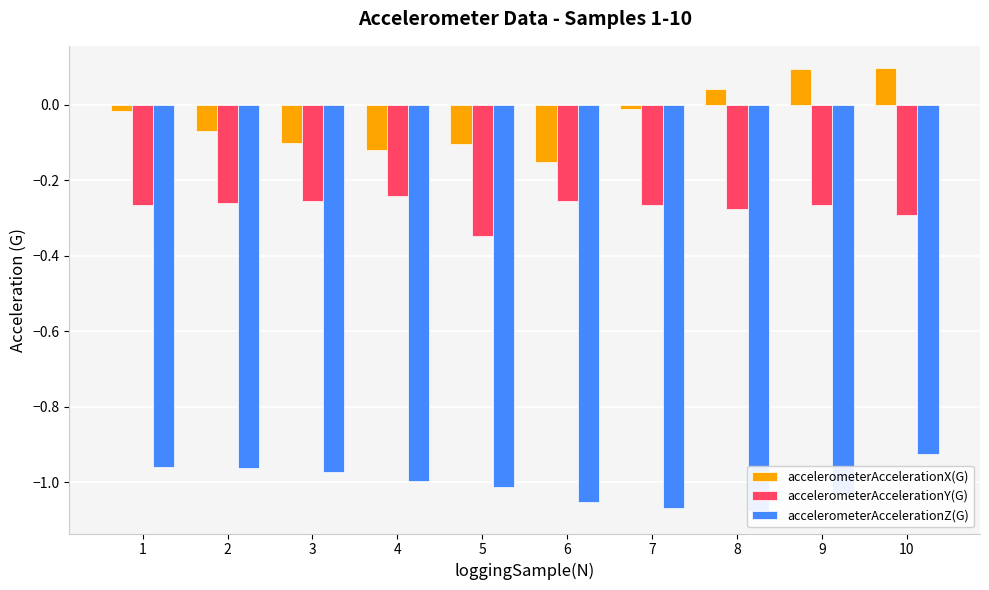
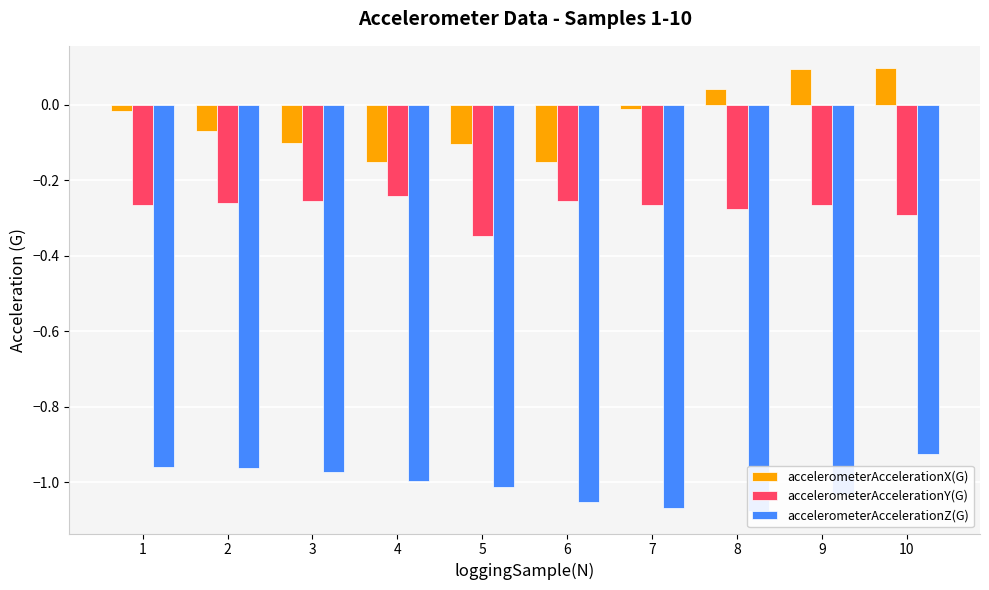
accelerometerAccelerationX(G), 4: -0.12 -> -0.15
